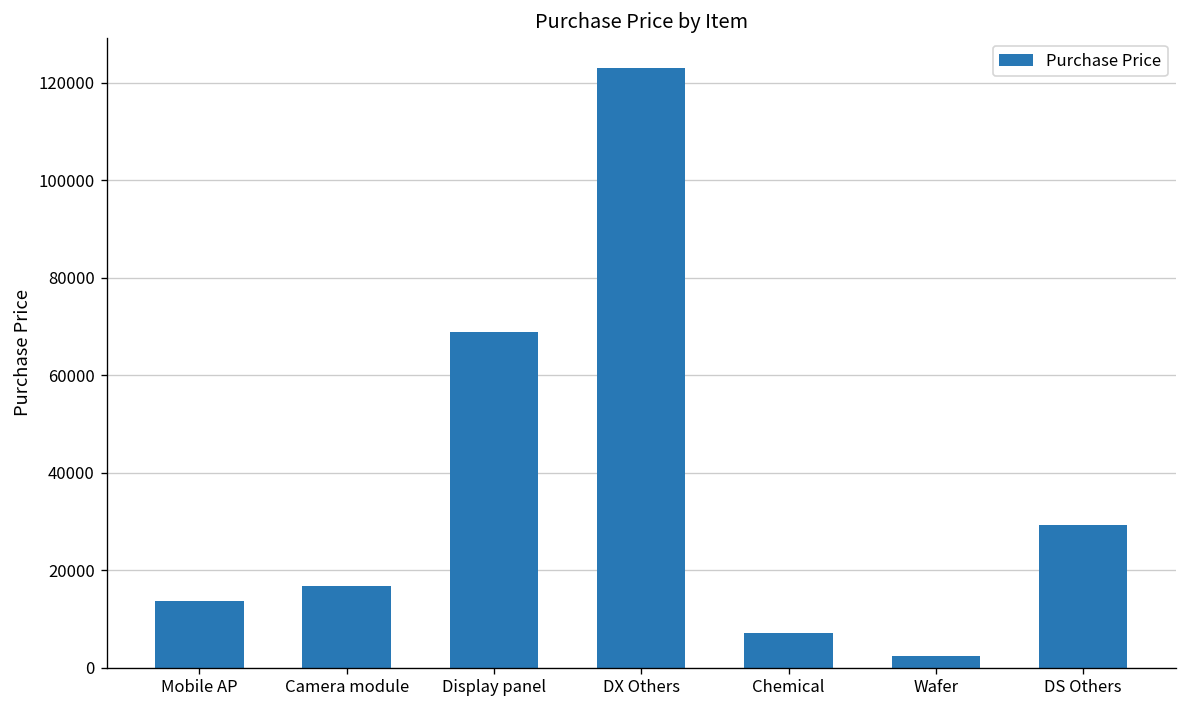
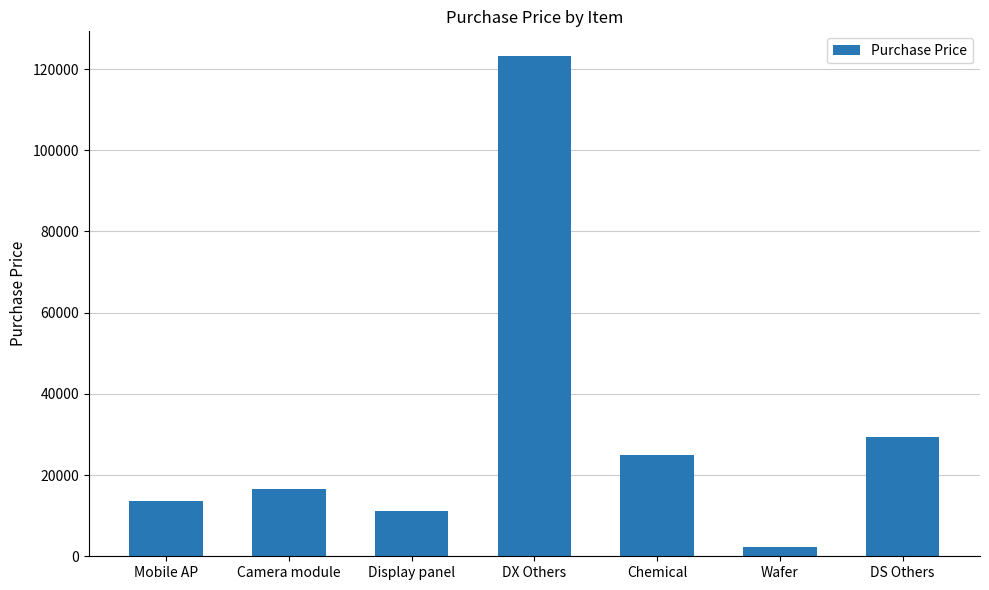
Display panel: 69000 -> 11000
Chemical: 7000 -> 25000
